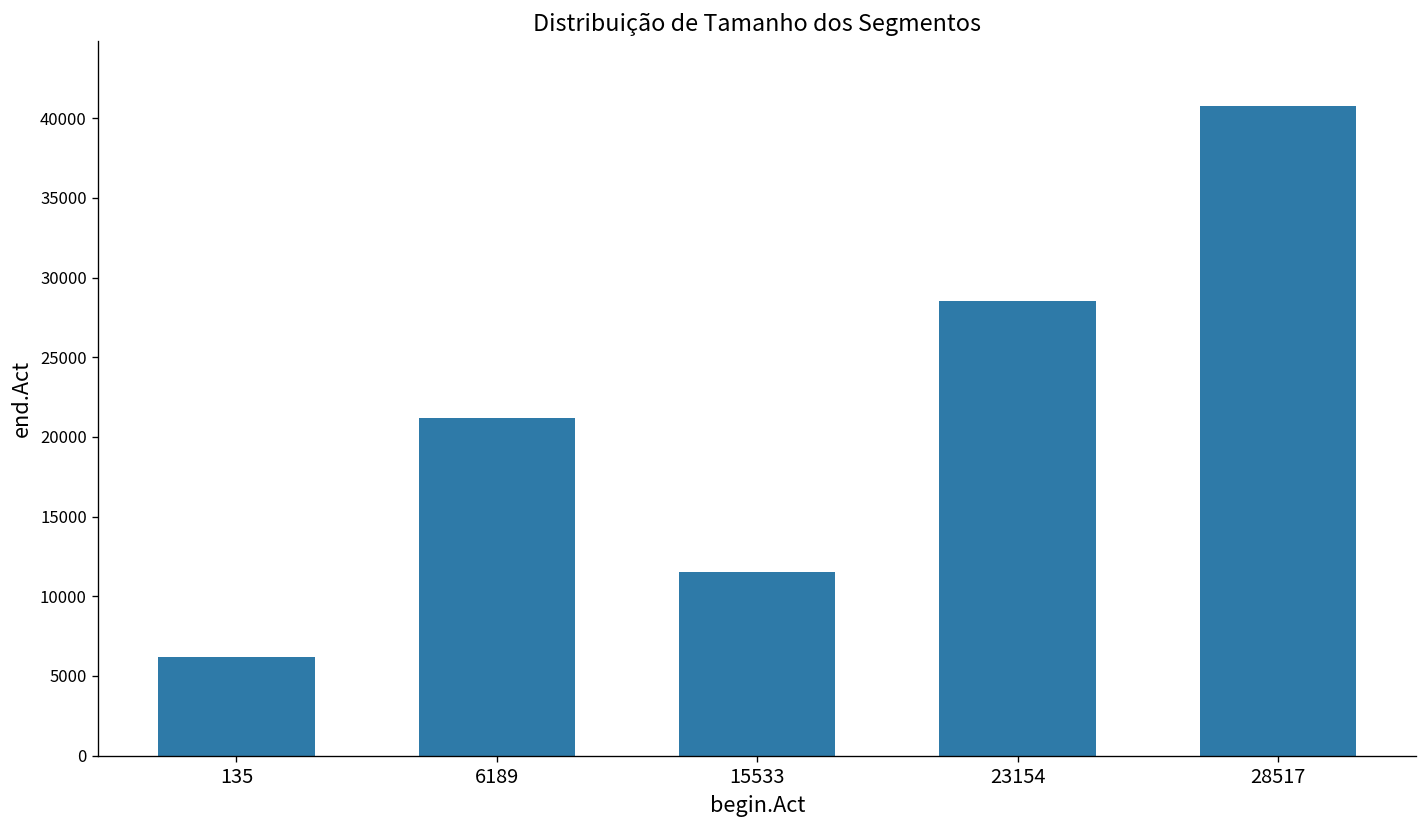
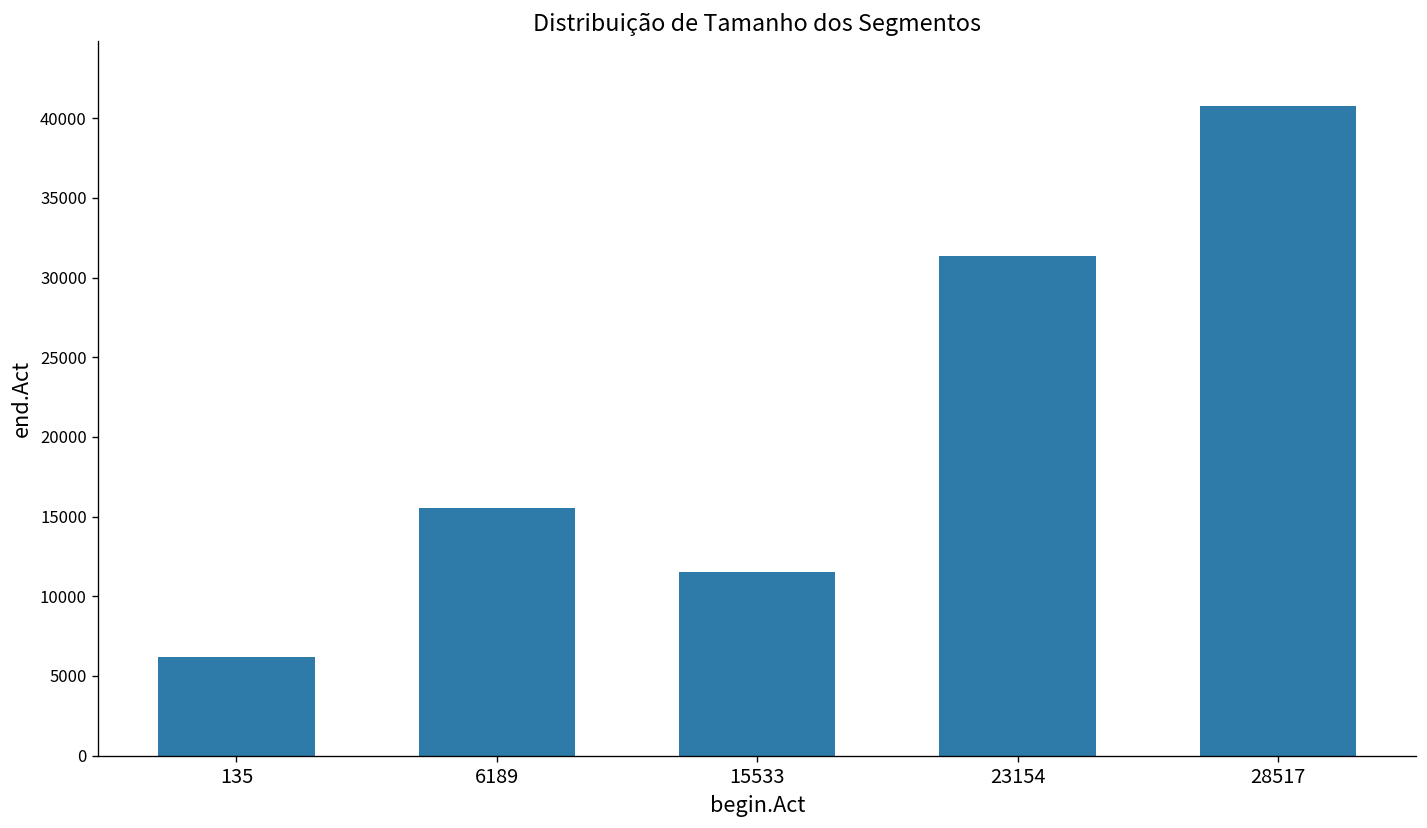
6189: 21200 -> 15500
23154: 28500 -> 31400
